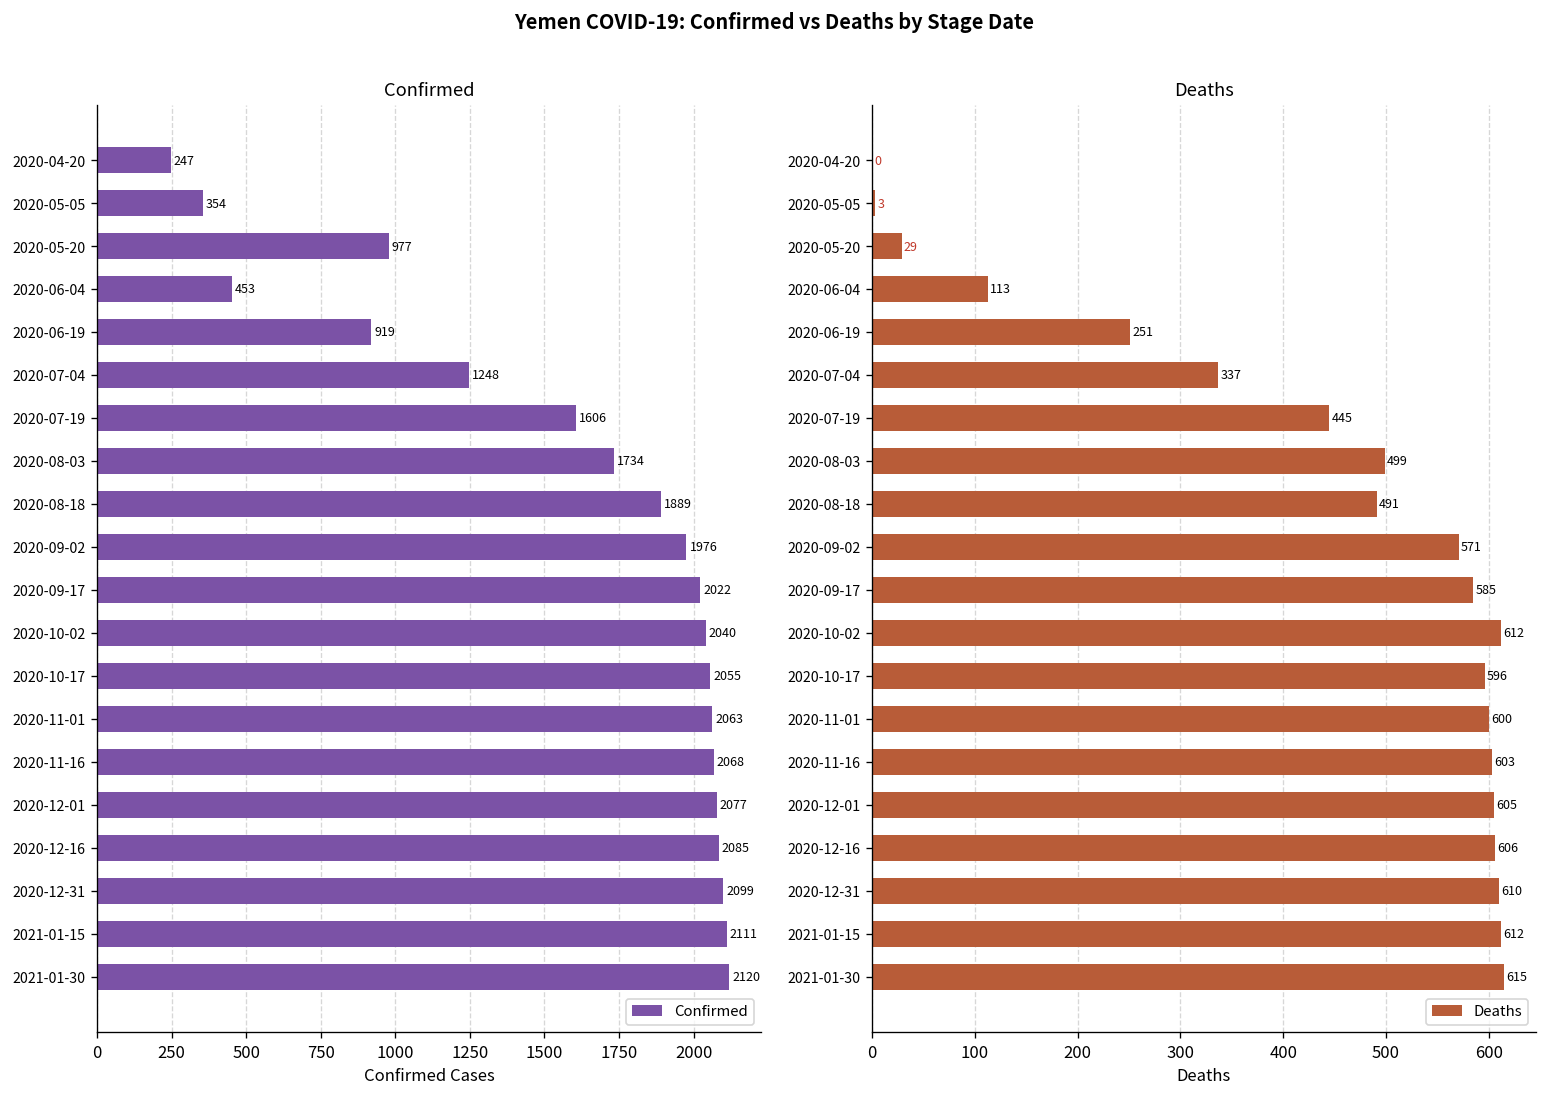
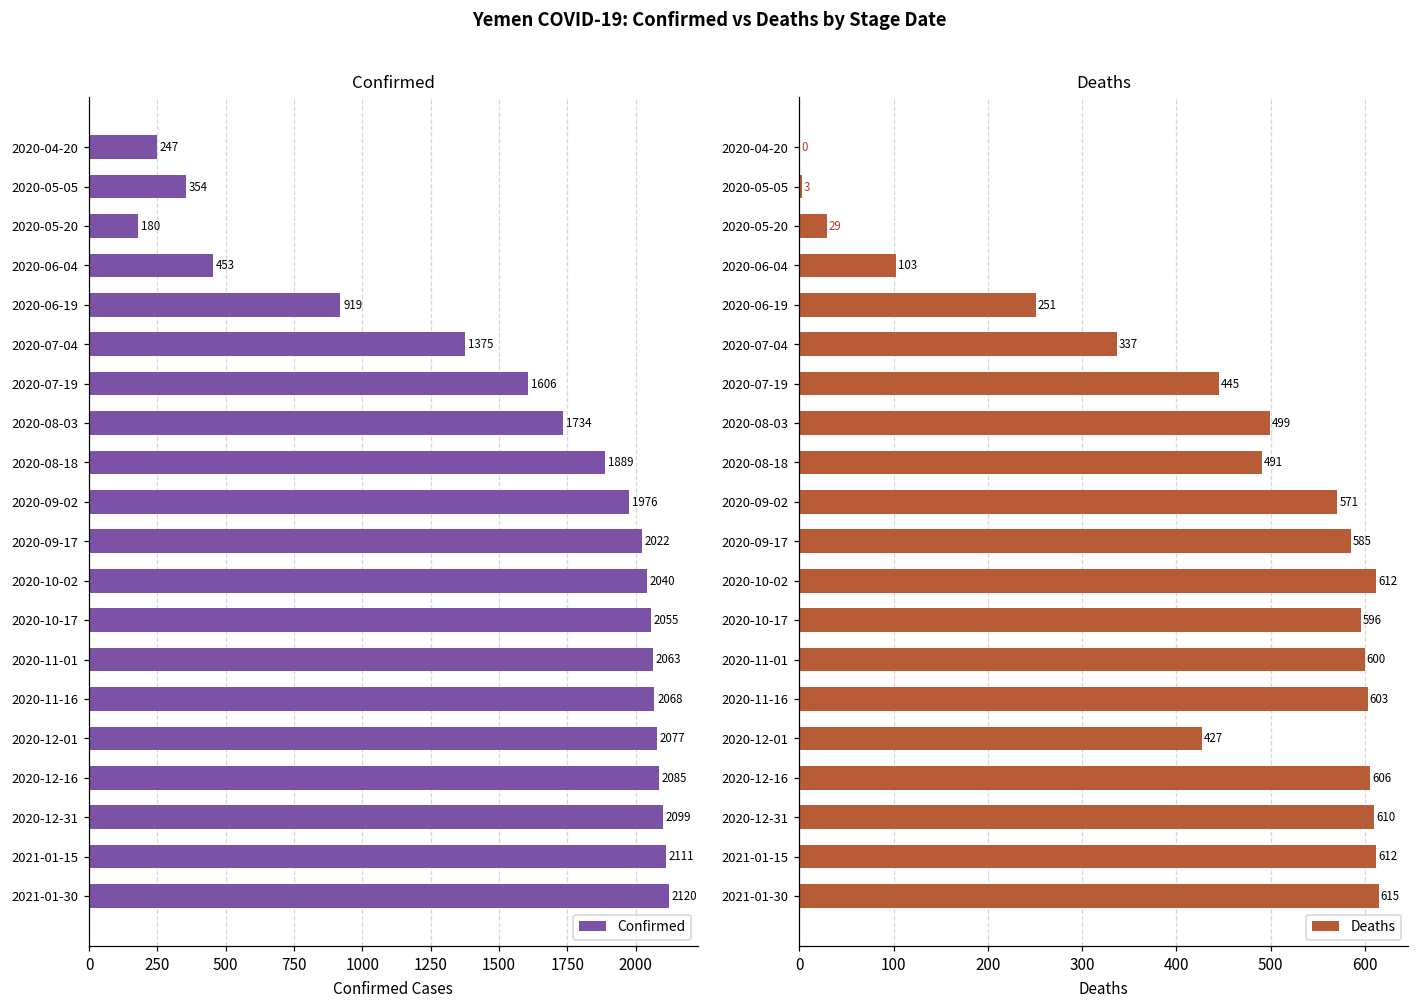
Confirmed, 2020-05-20: 977 -> 180
Confirmed, 2020-07-04: 1248 -> 1375
Deaths, 2020-06-04: 113 -> 103
Deaths, 2020-12-01: 605 -> 427
